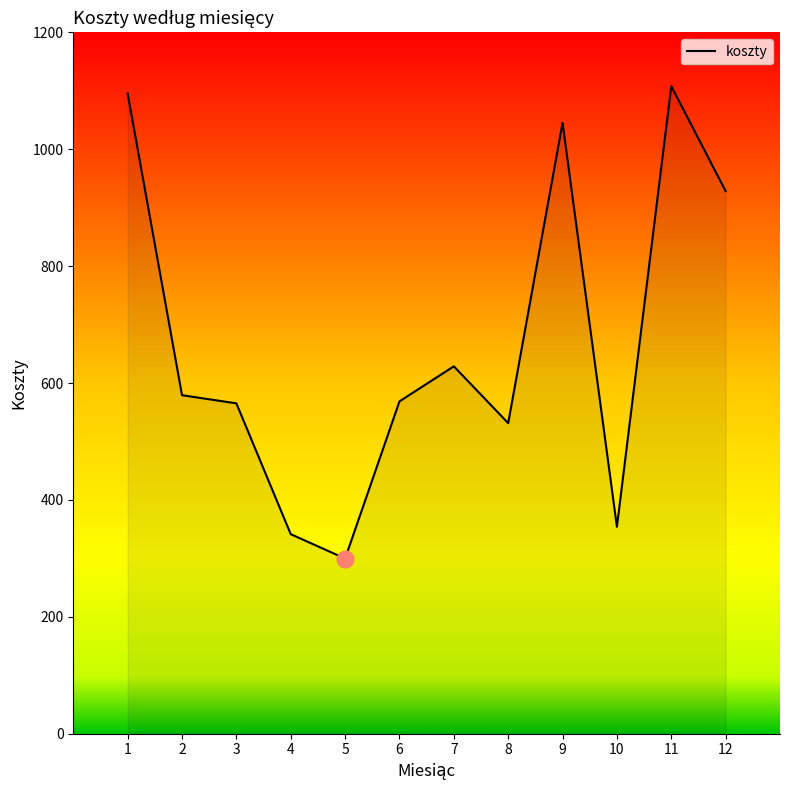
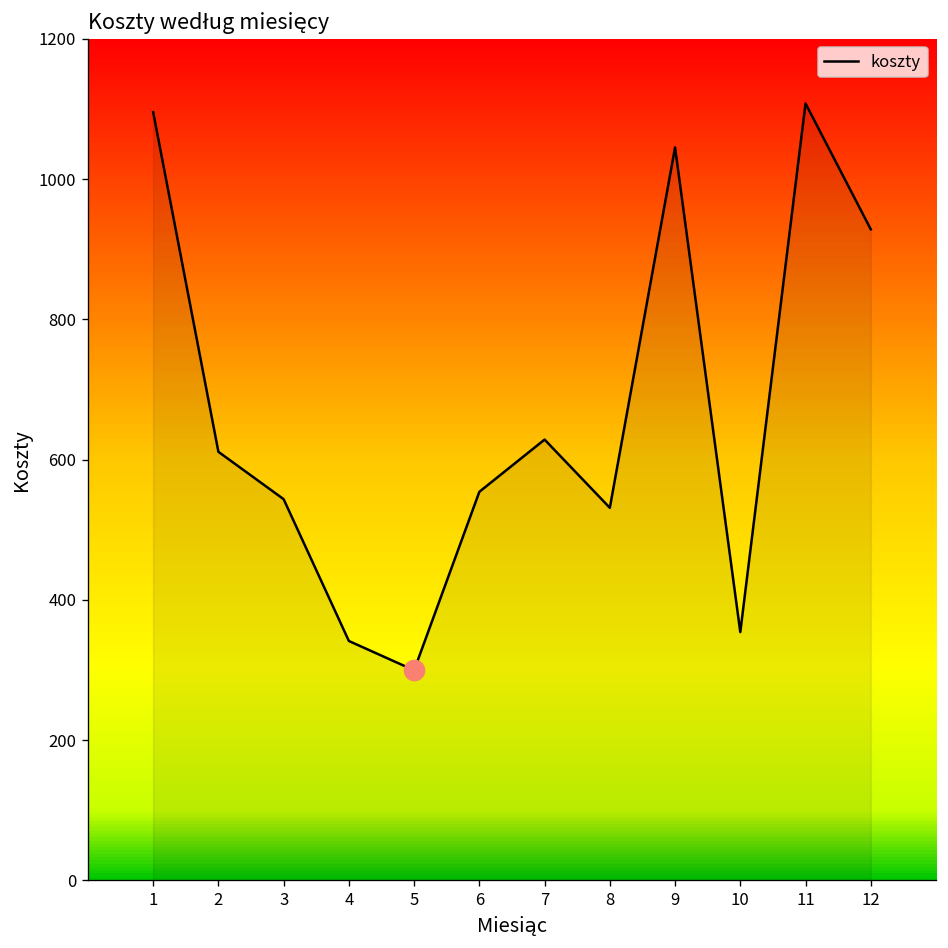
koszty, 2: 580 -> 610
koszty, 3: 570 -> 540
koszty, 6: 570 -> 550
